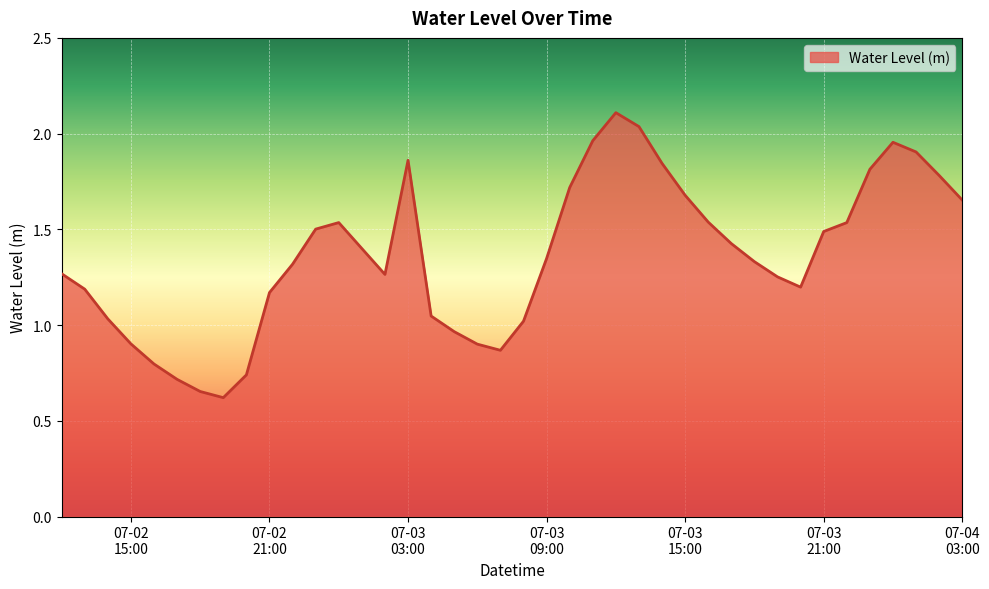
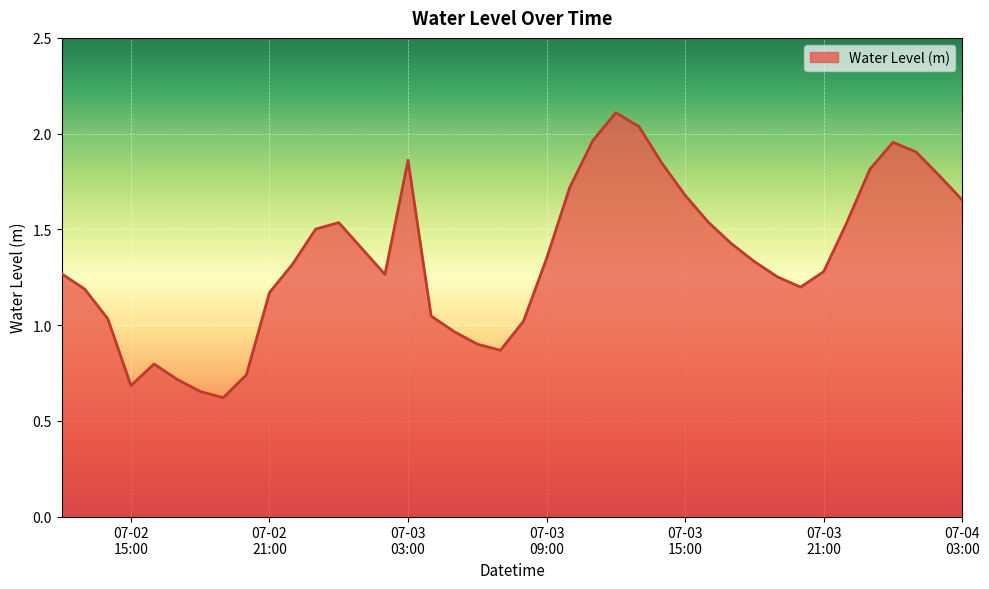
07-02 15:00: 0.90 -> 0.68
07-03 21:00: 1.49 -> 1.28
